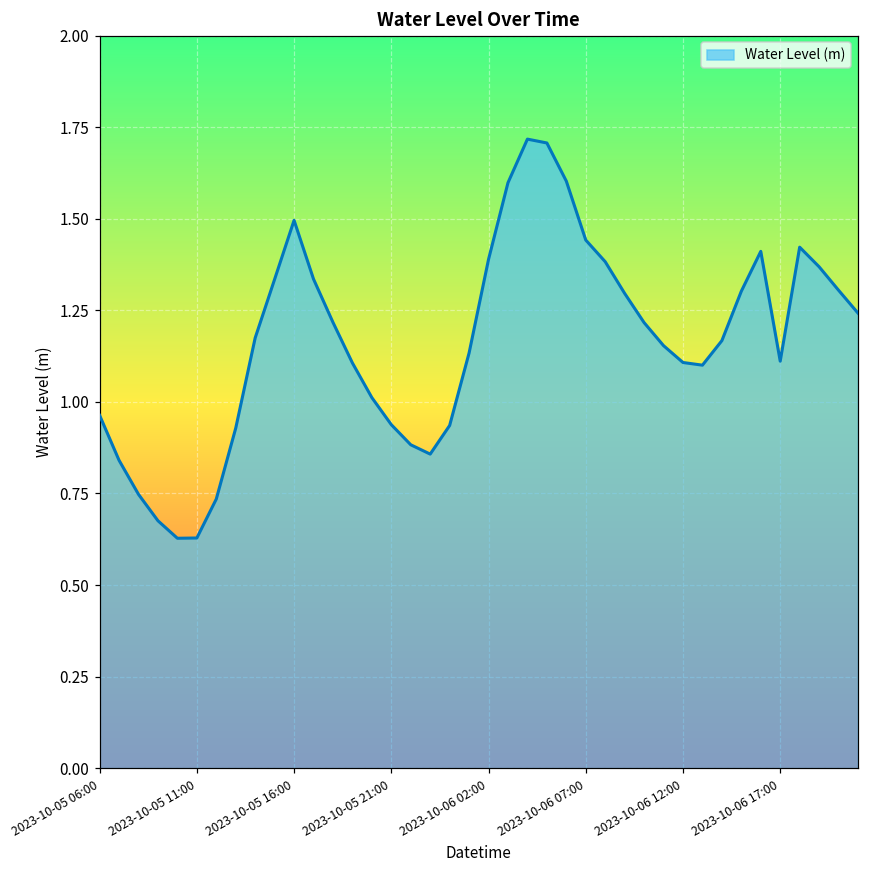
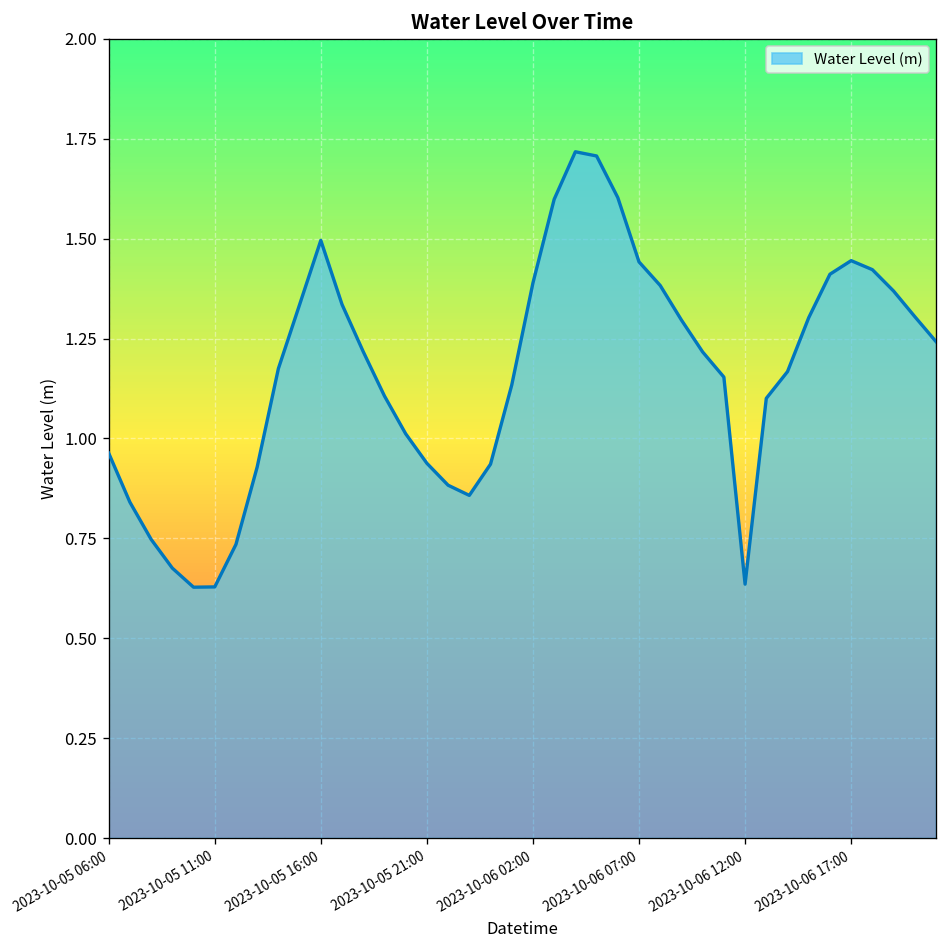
2023-10-06 12:00: 1.11 -> 0.64
2023-10-06 17:00: 1.11 -> 1.44
